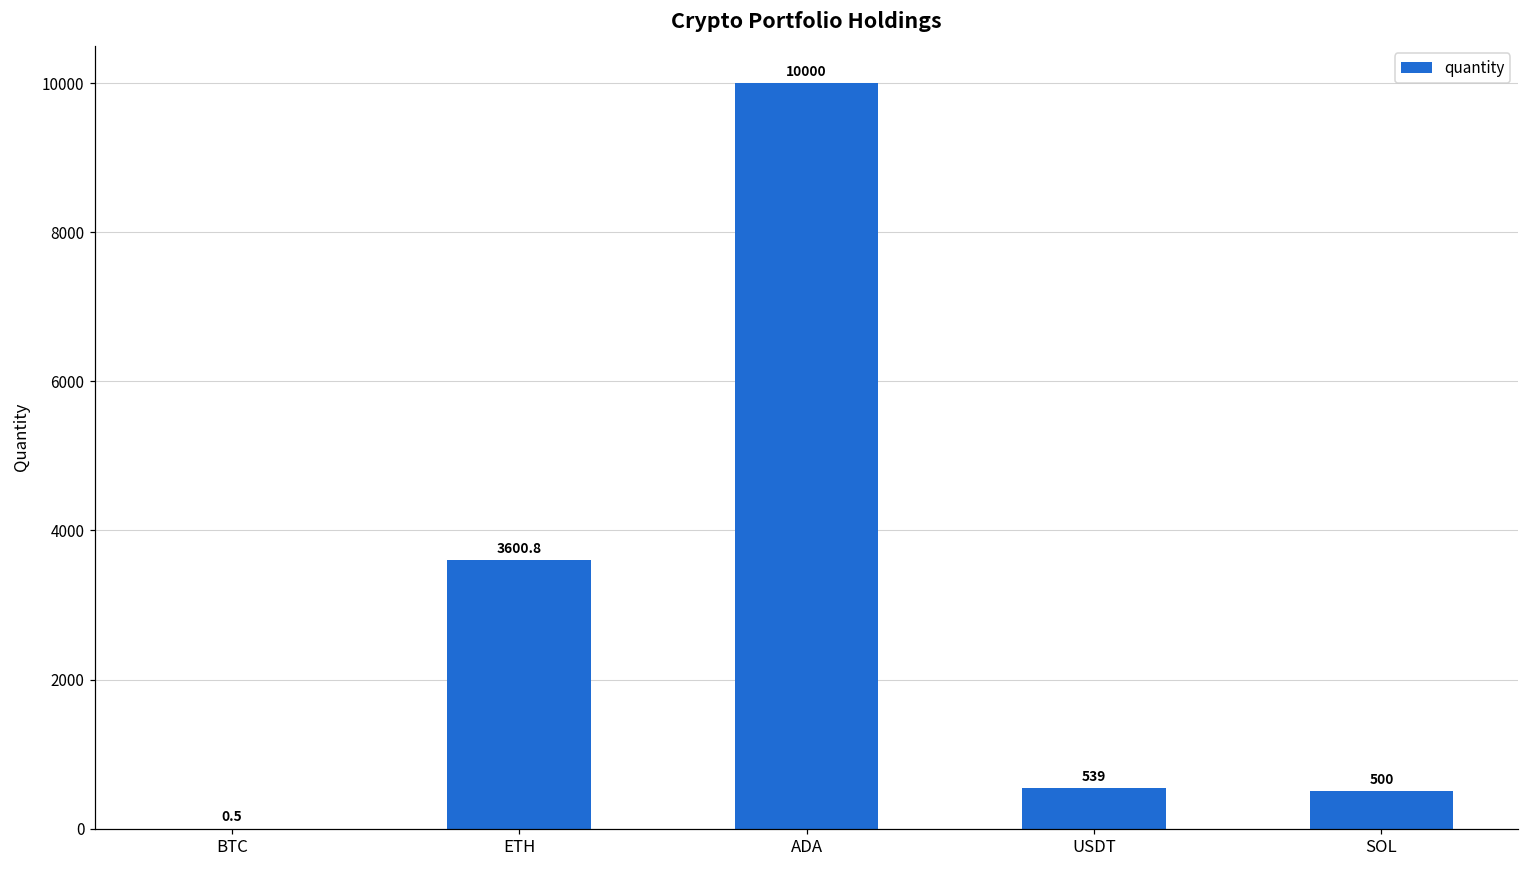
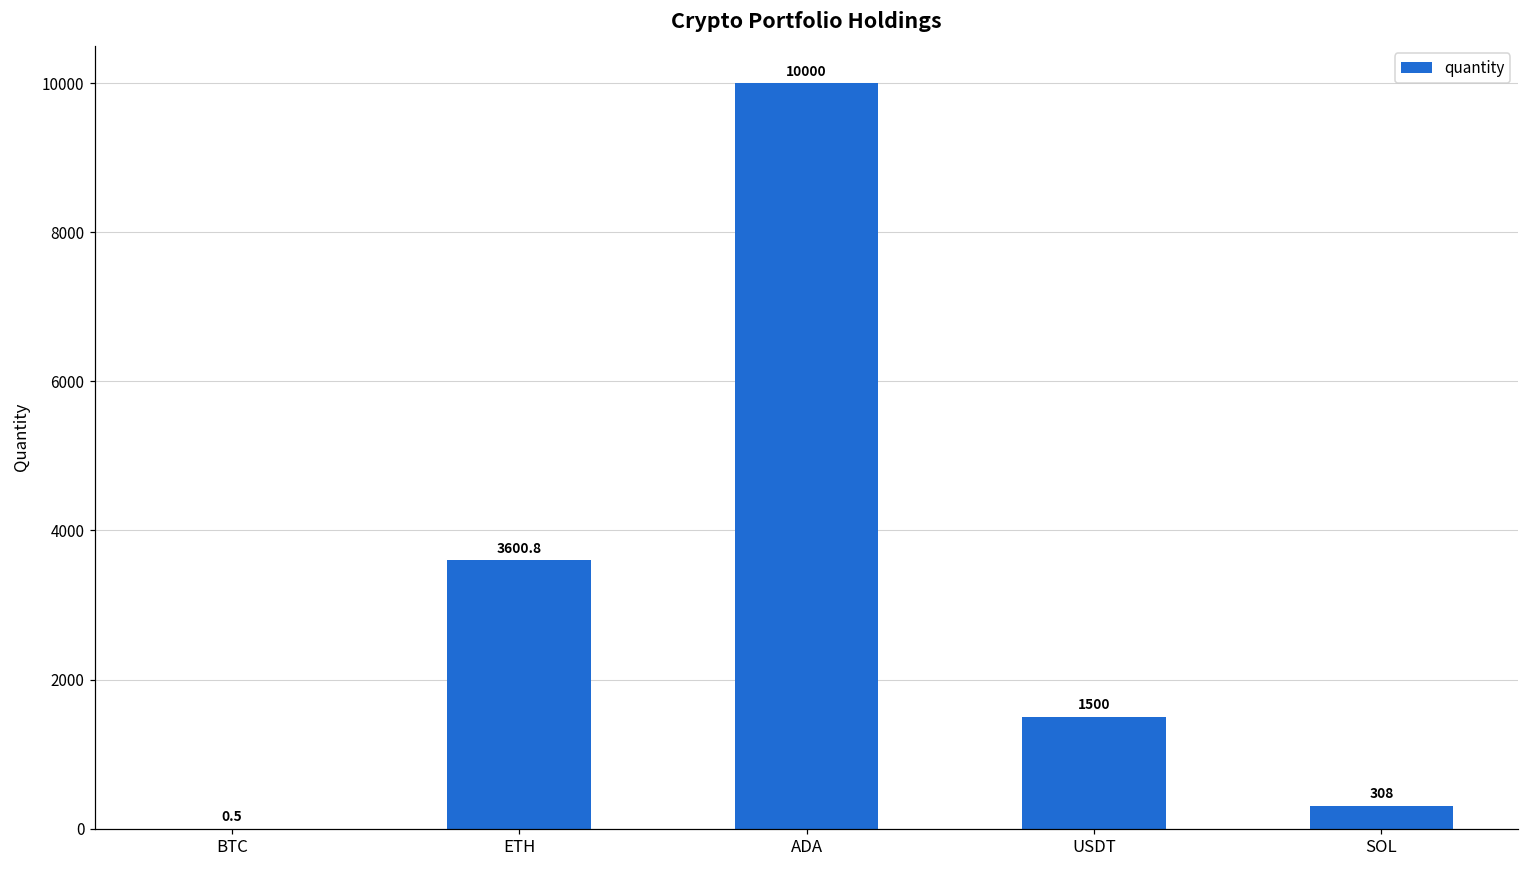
USDT: 539 -> 1500
SOL: 500 -> 308
